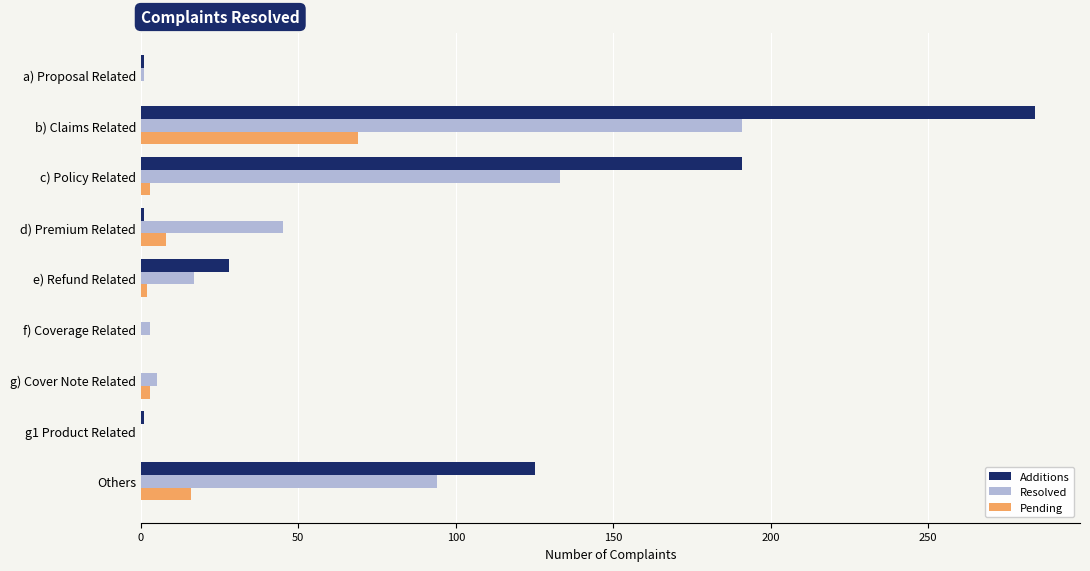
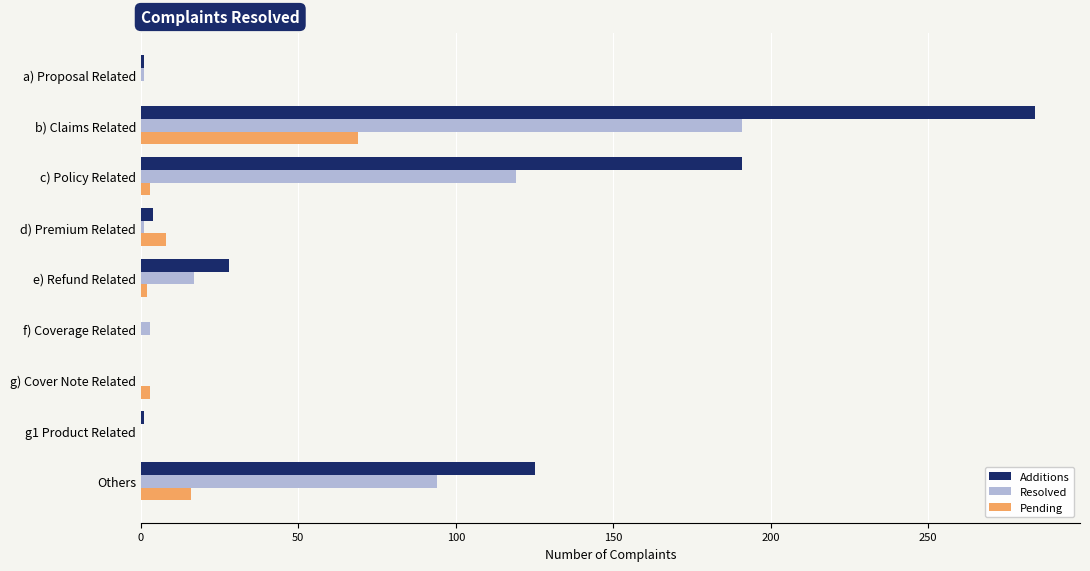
Resolved, c) Policy Related: 133 -> 119
Additions, d) Premium Related: 1 -> 4
Resolved, d) Premium Related: 45 -> 1
Resolved, g) Cover Note Related: 5 -> 0
